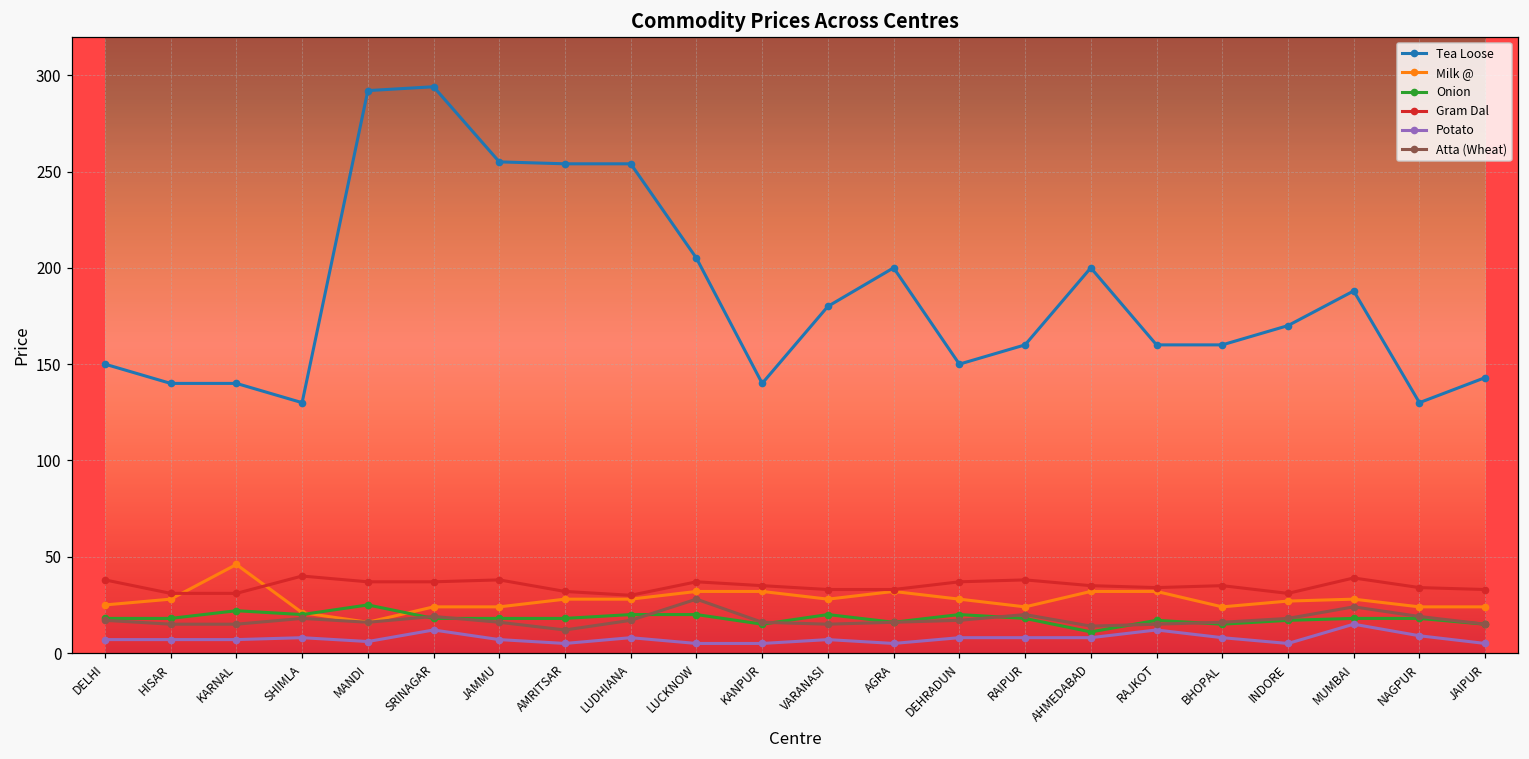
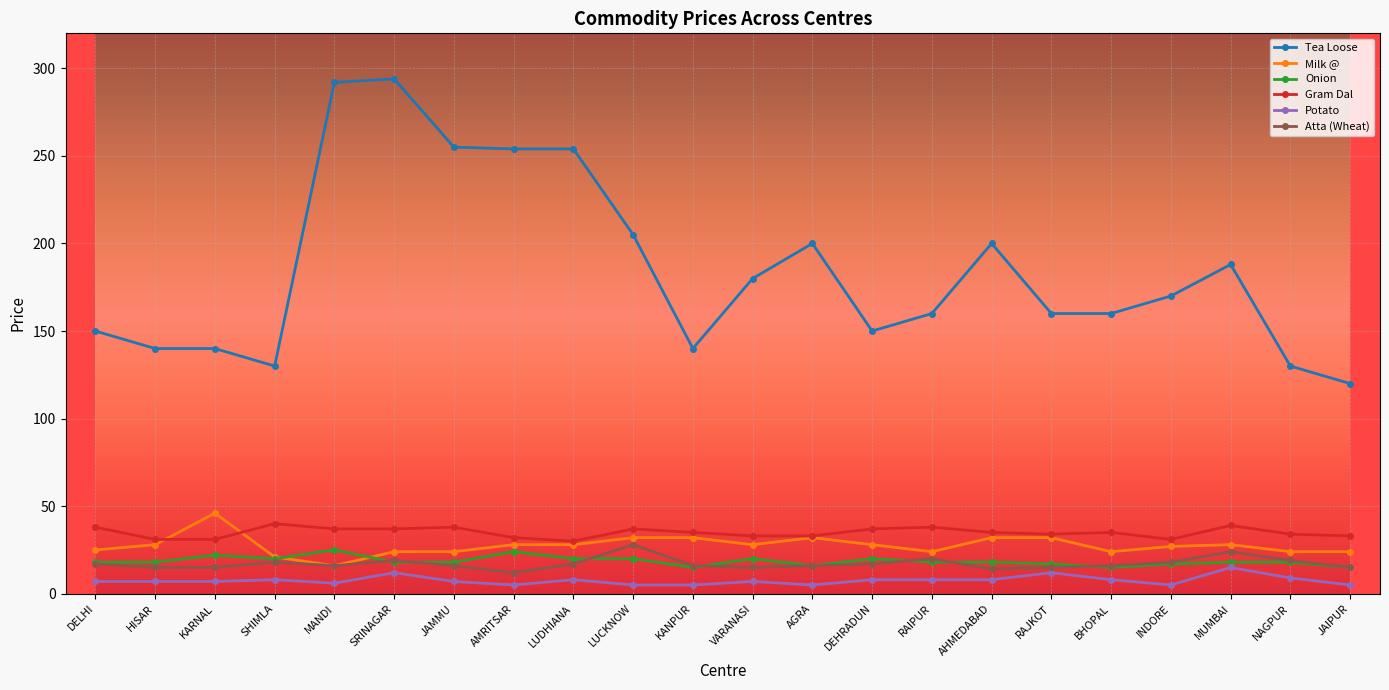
Onion, AMRITSAR: 18 -> 24
Onion, AHMEDABAD: 11 -> 18
Tea Loose, JAIPUR: 143 -> 120
